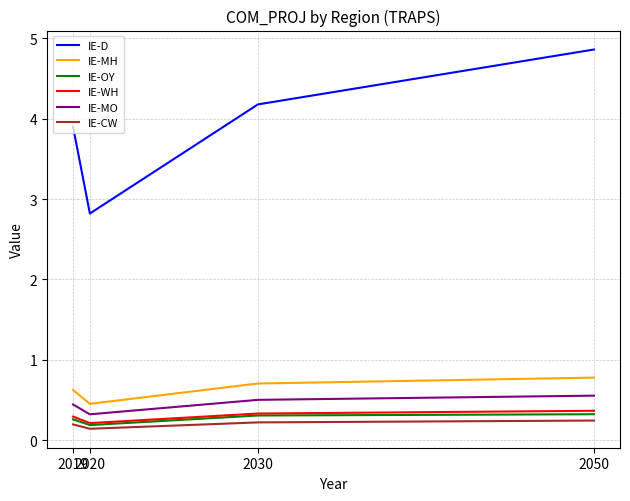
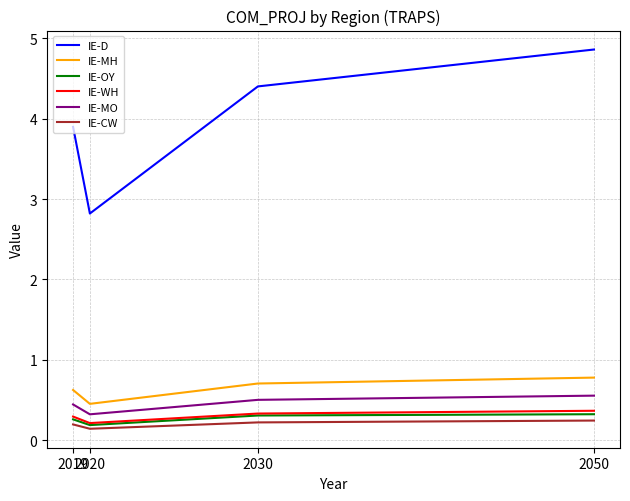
IE-D, 2030: 4.2 -> 4.4
